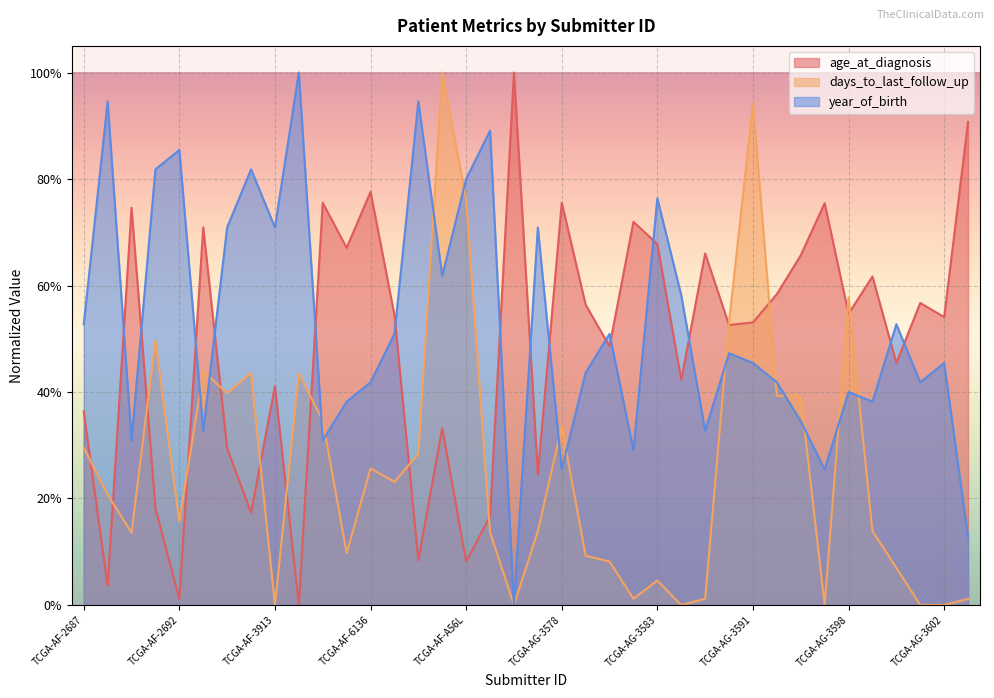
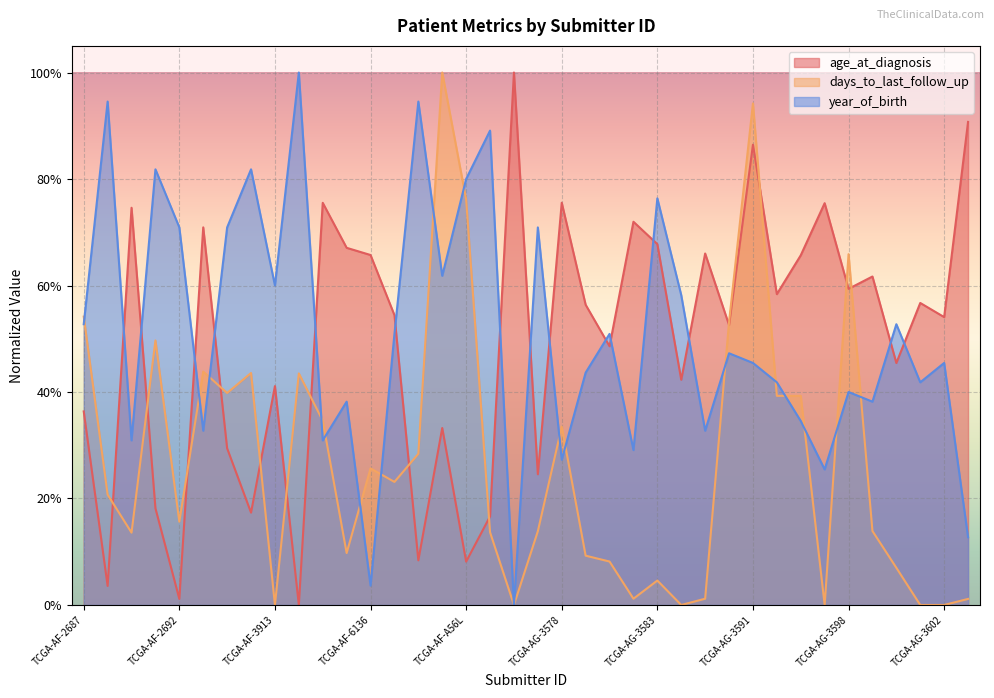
days_to_last_follow_up, TCGA-AF-2687: 30% -> 54%
year_of_birth, TCGA-AF-2692: 85% -> 71%
year_of_birth, TCGA-AF-3913: 71% -> 60%
age_at_diagnosis, TCGA-AF-6136: 78% -> 66%
year_of_birth, TCGA-AF-6136: 42% -> 4%
year_of_birth, TCGA-AG-3578: 25% -> 27%
age_at_diagnosis, TCGA-AG-3591: 53% -> 86%
age_at_diagnosis, TCGA-AG-3598: 55% -> 59%
days_to_last_follow_up, TCGA-AG-3598: 58% -> 66%
